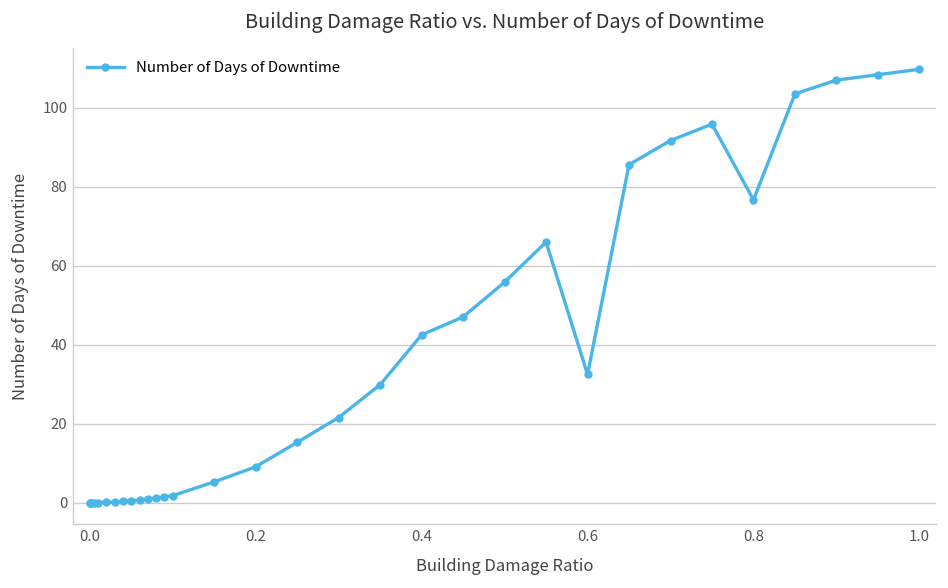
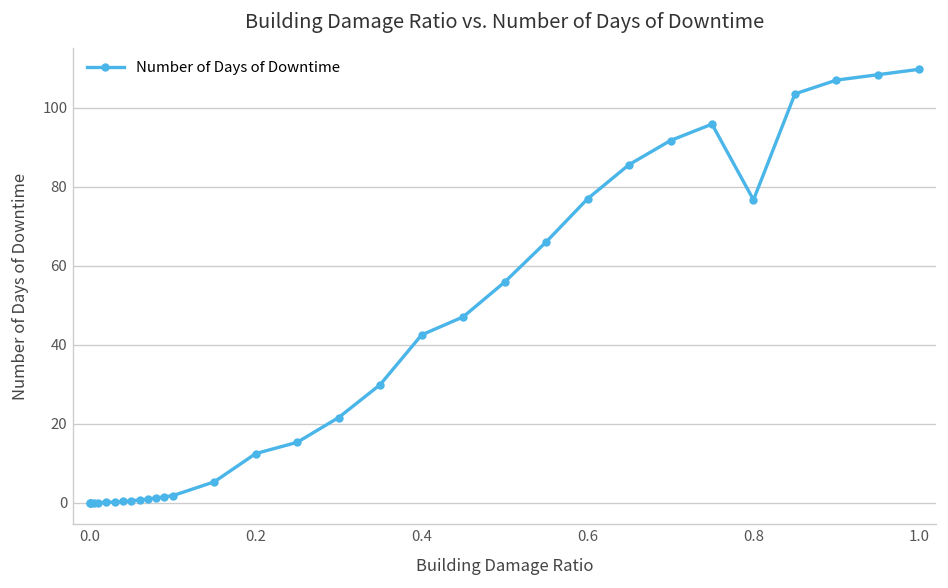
0.2: 9 -> 12
0.6: 32 -> 77
